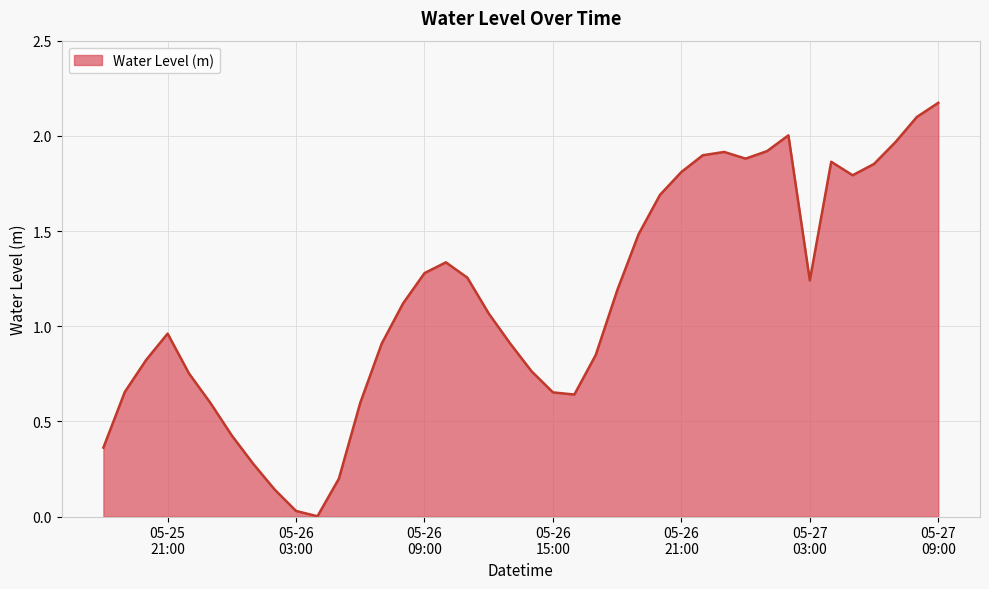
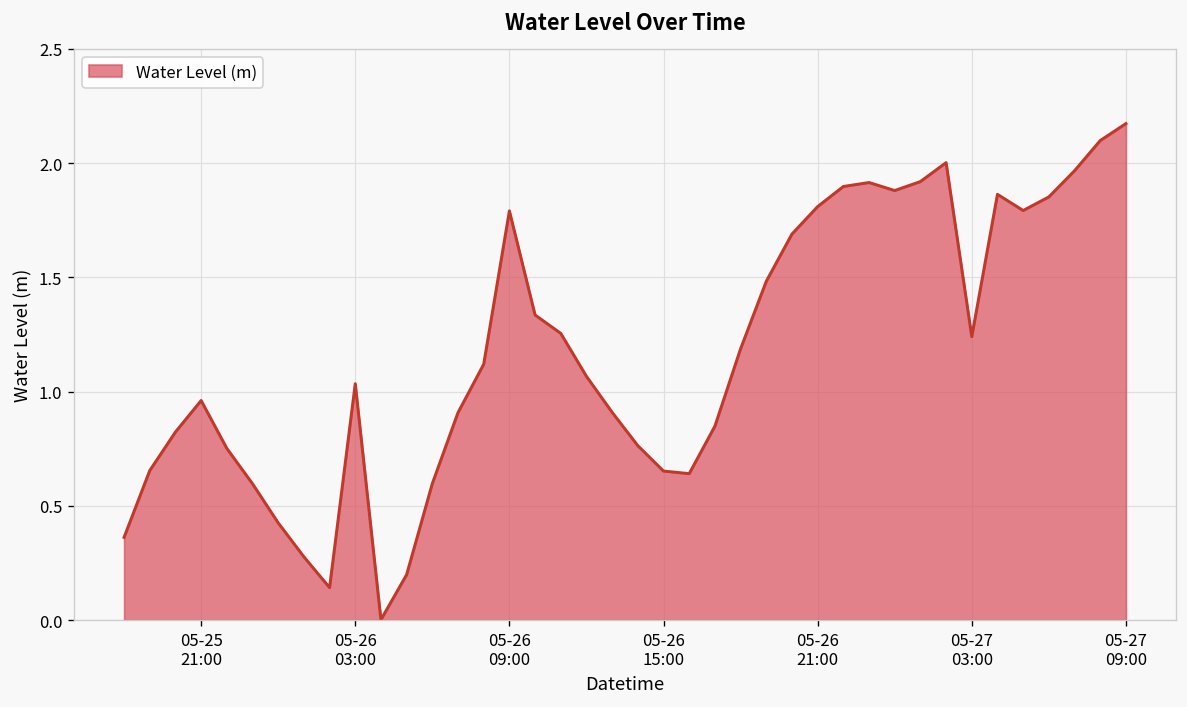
05-26 03:00: 0.03 -> 1.03
05-26 09:00: 1.28 -> 1.79
